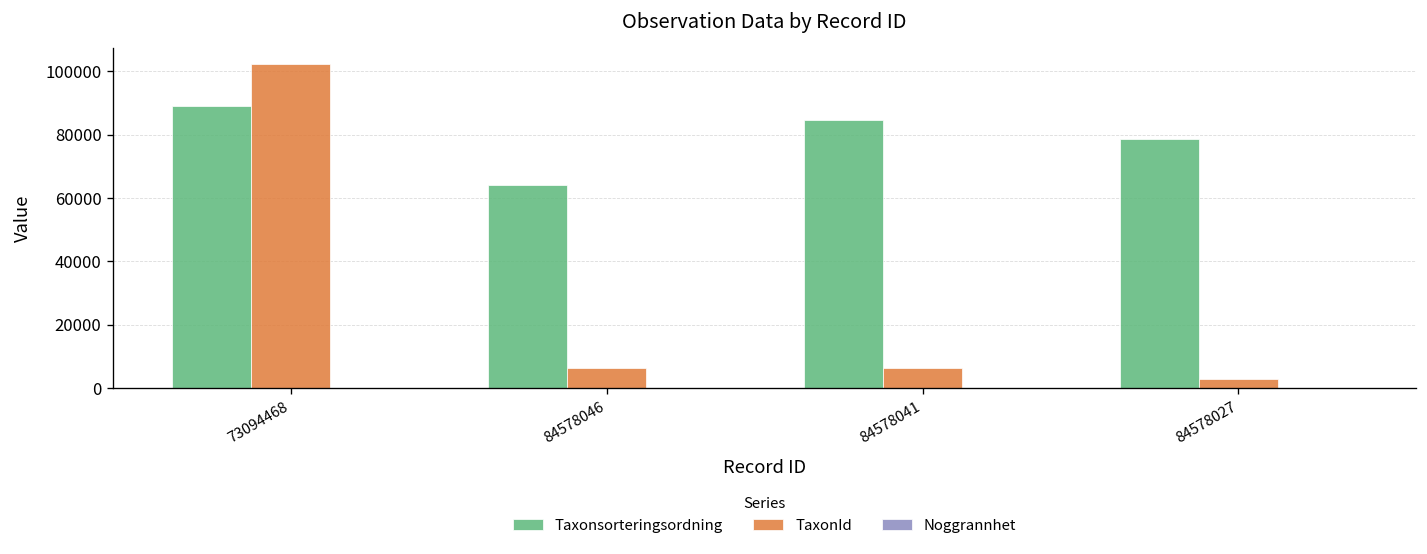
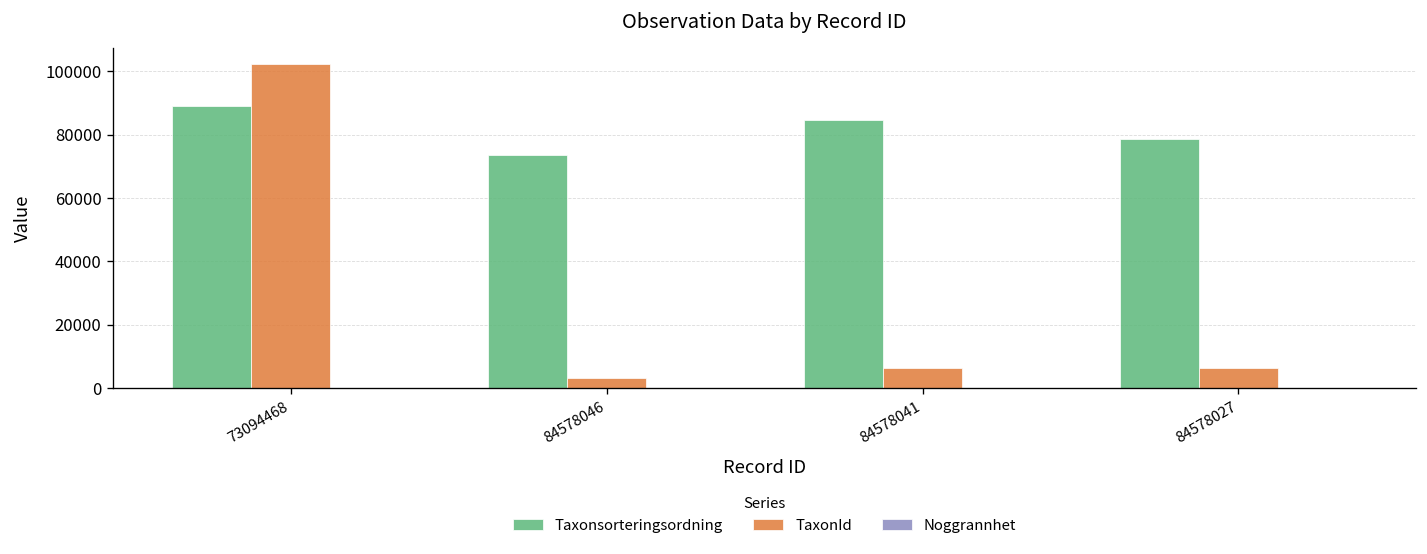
Taxonsorteringsordning, 84578046: 64000 -> 74000
TaxonId, 84578046: 6000 -> 3000
TaxonId, 84578027: 3000 -> 6000
